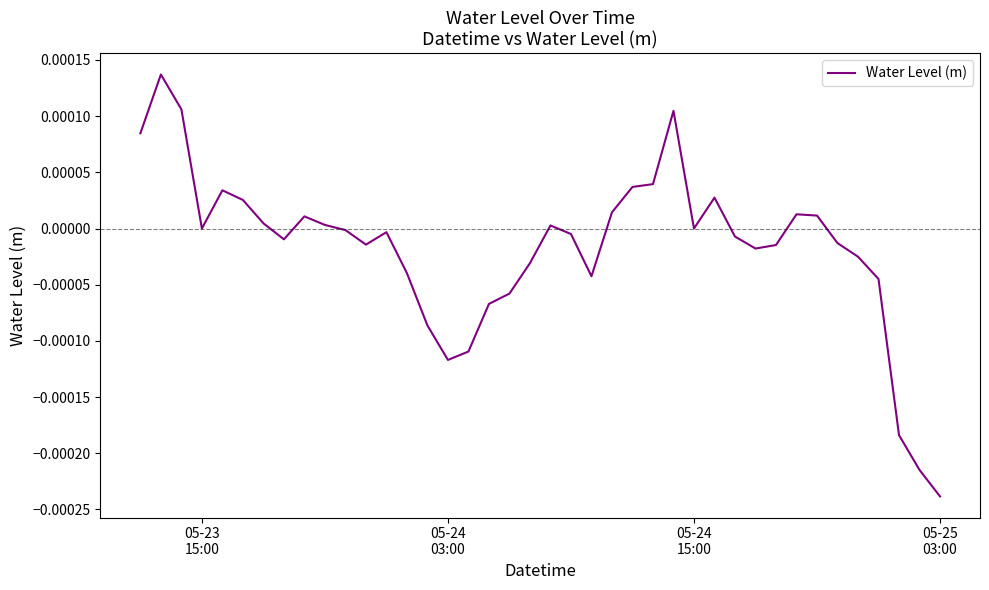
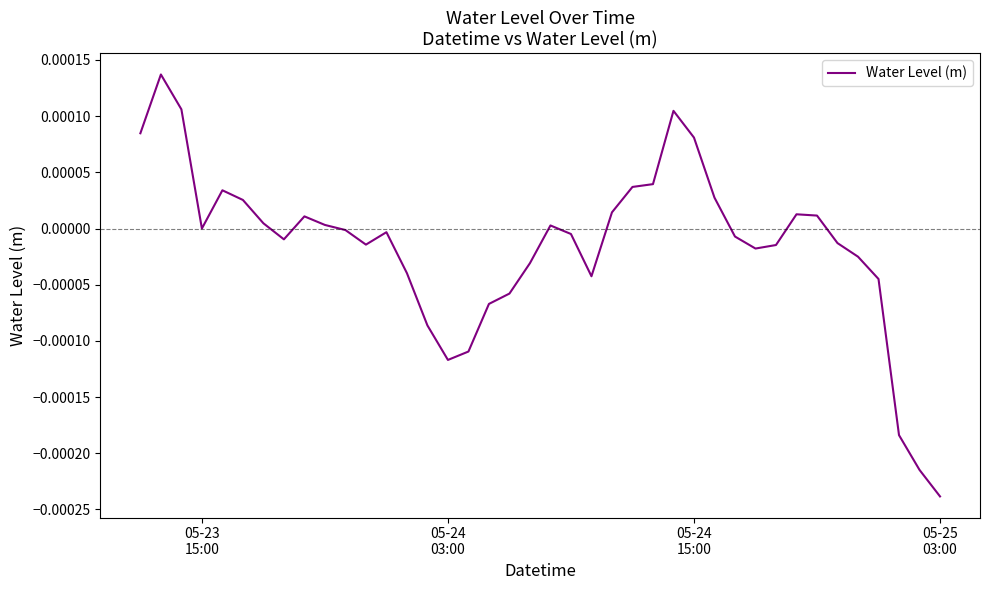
05-24 15:00: 0.0000 -> 0.0001
